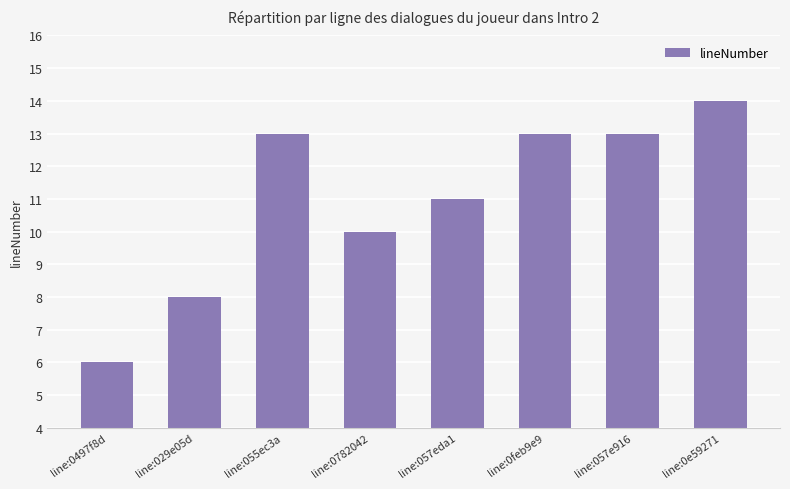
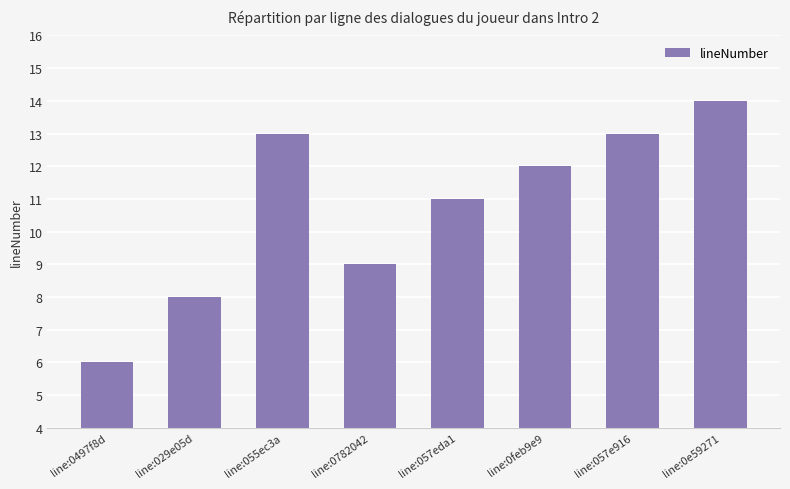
line:0782042: 10 -> 9
line:0feb9e9: 13 -> 12
